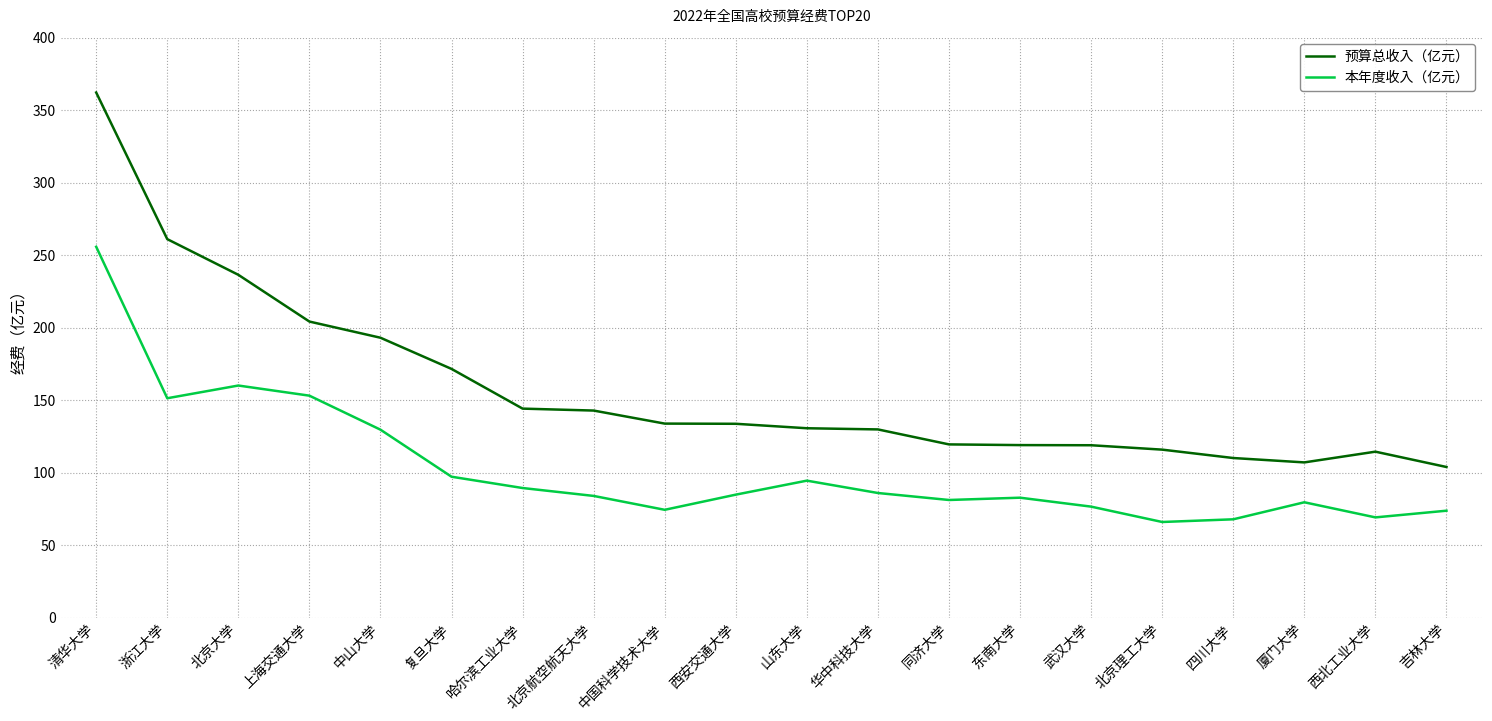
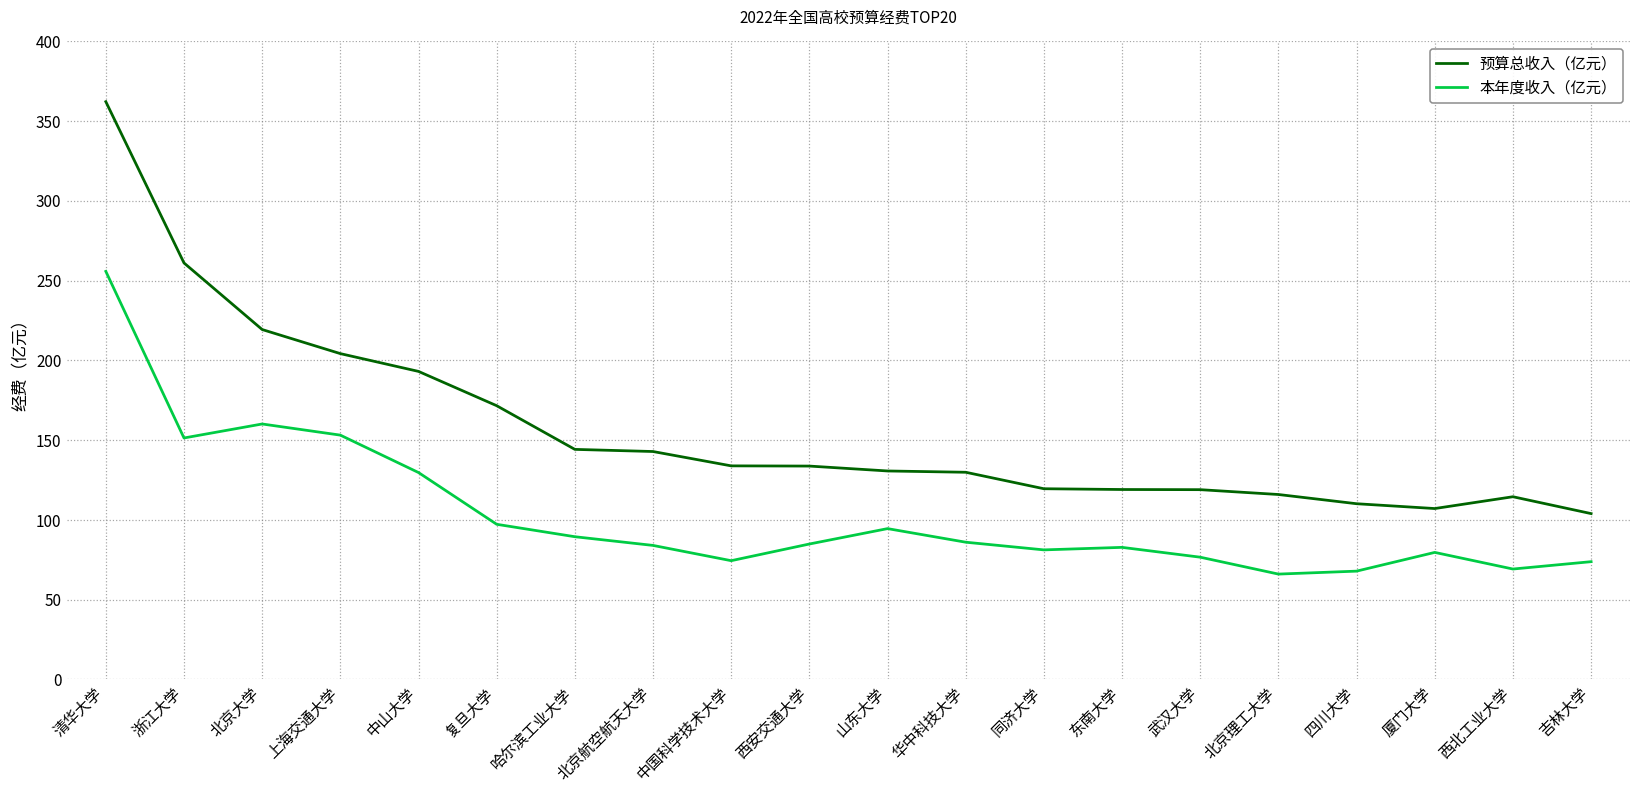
预算总收入（亿元）, 北京大学: 236 -> 219
